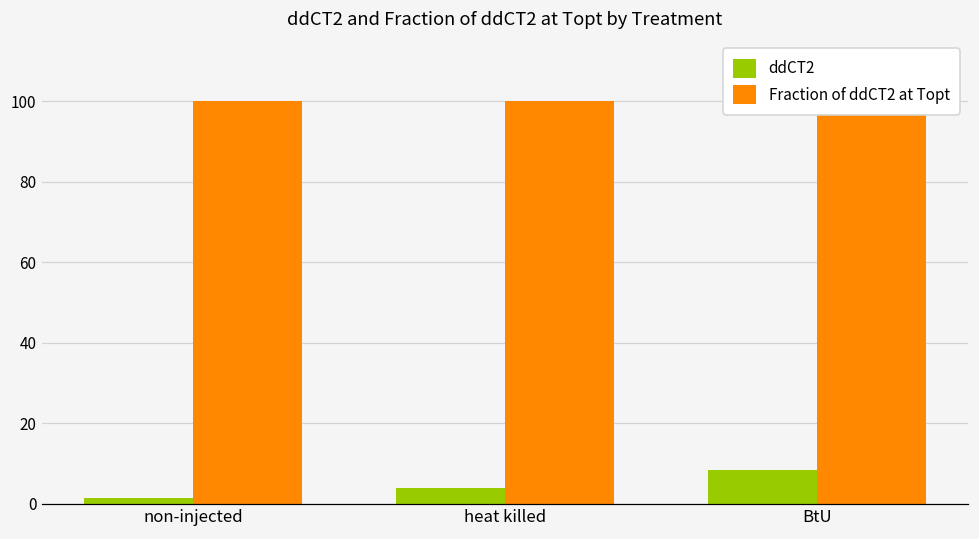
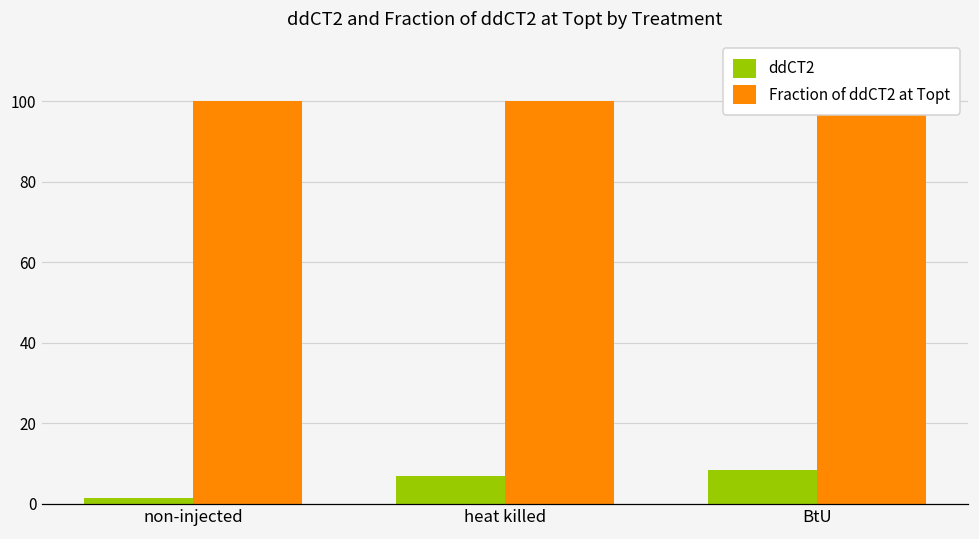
ddCT2, heat killed: 4 -> 7
